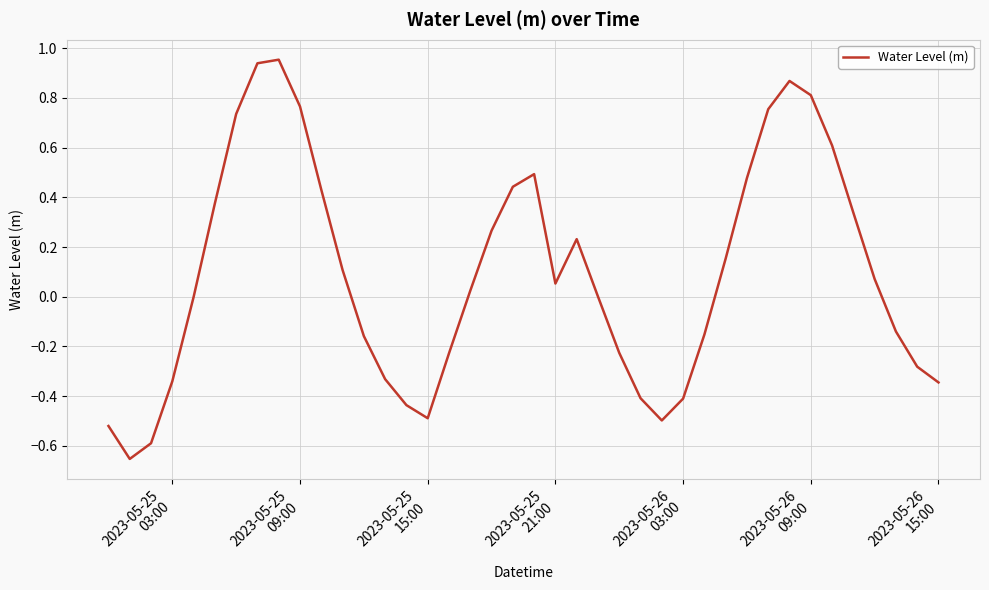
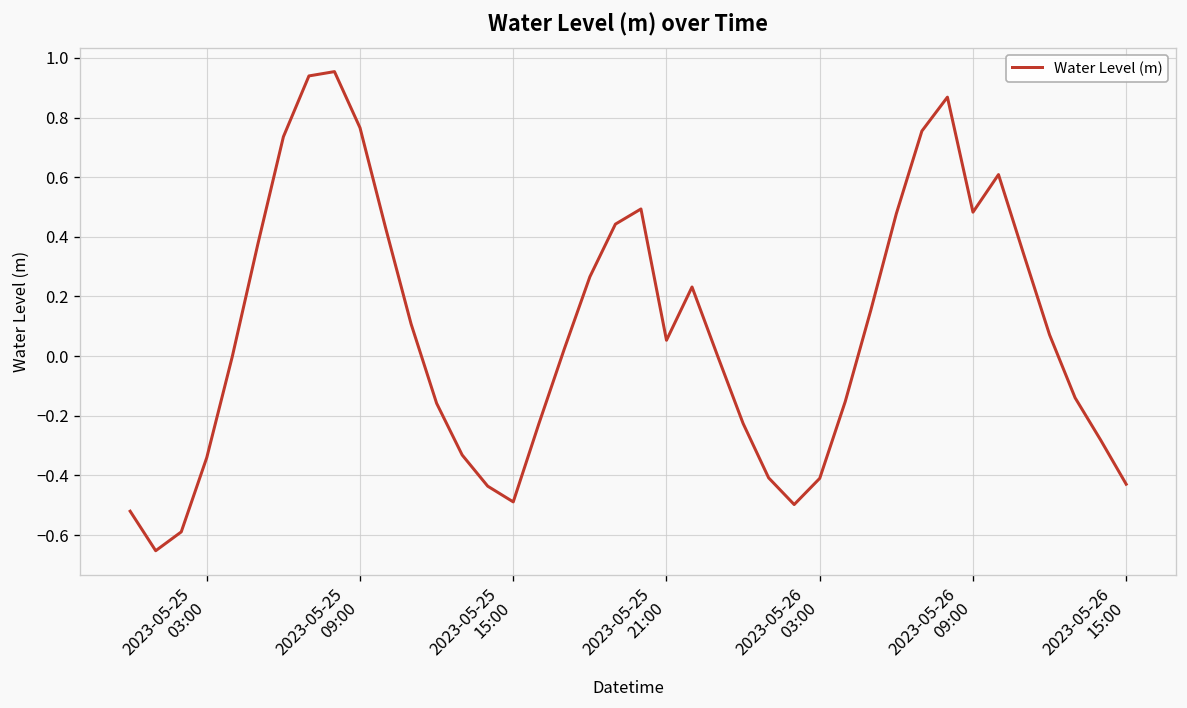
2023-05-26 09:00: 0.81 -> 0.48
2023-05-26 15:00: -0.34 -> -0.43
